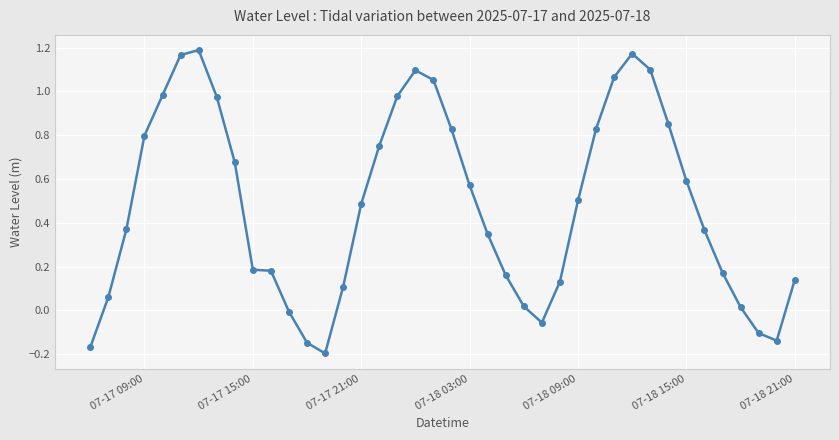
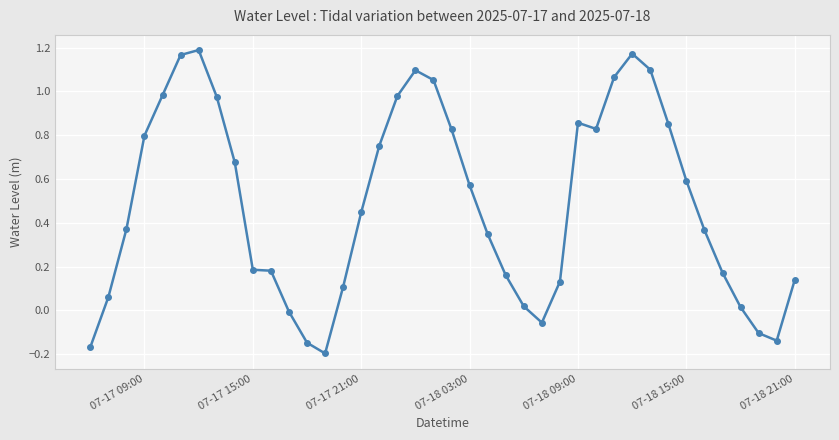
07-17 21:00: 0.49 -> 0.45
07-18 09:00: 0.50 -> 0.86
